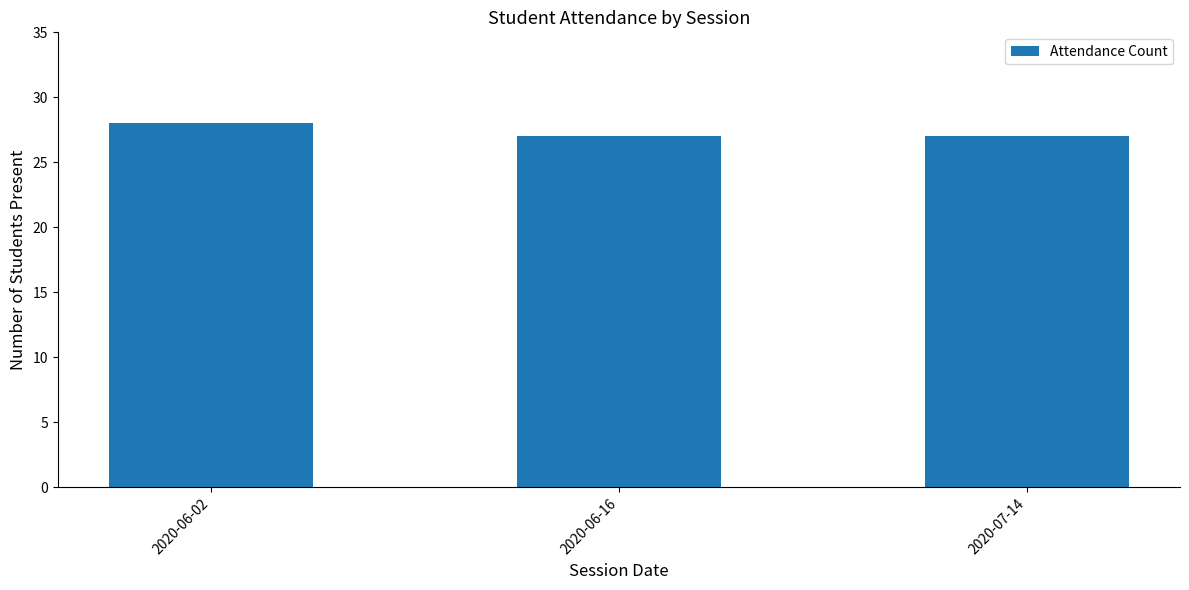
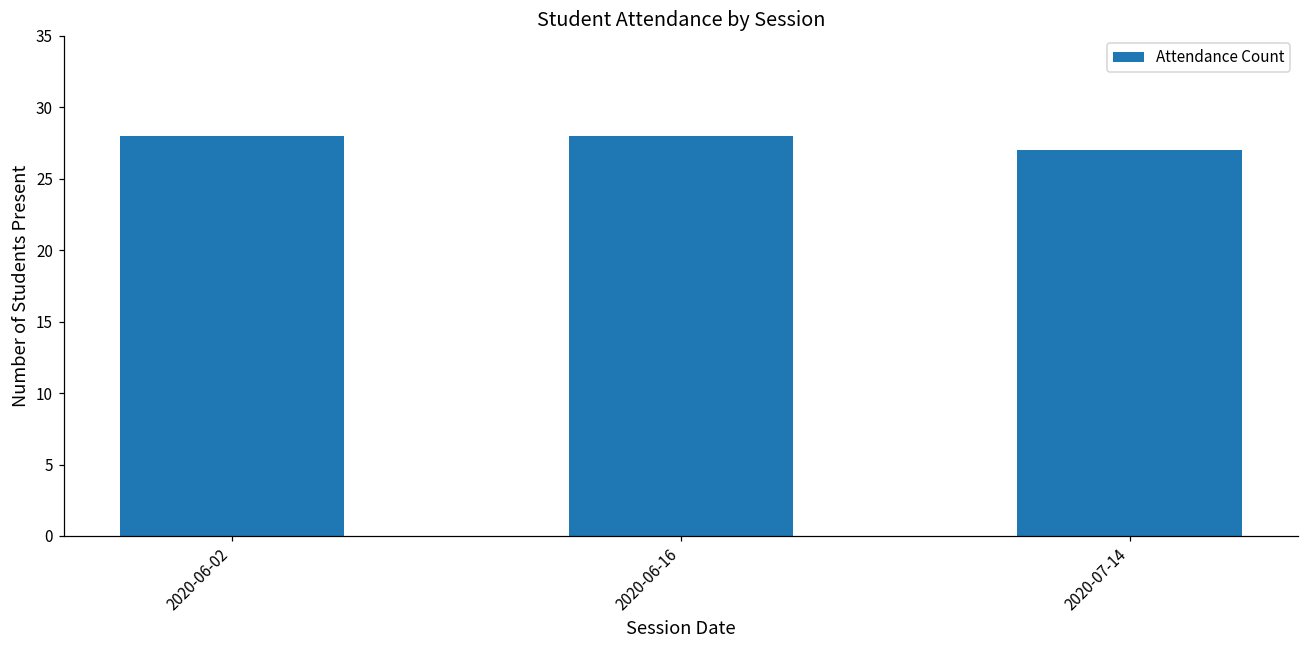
2020-06-16: 27 -> 28
